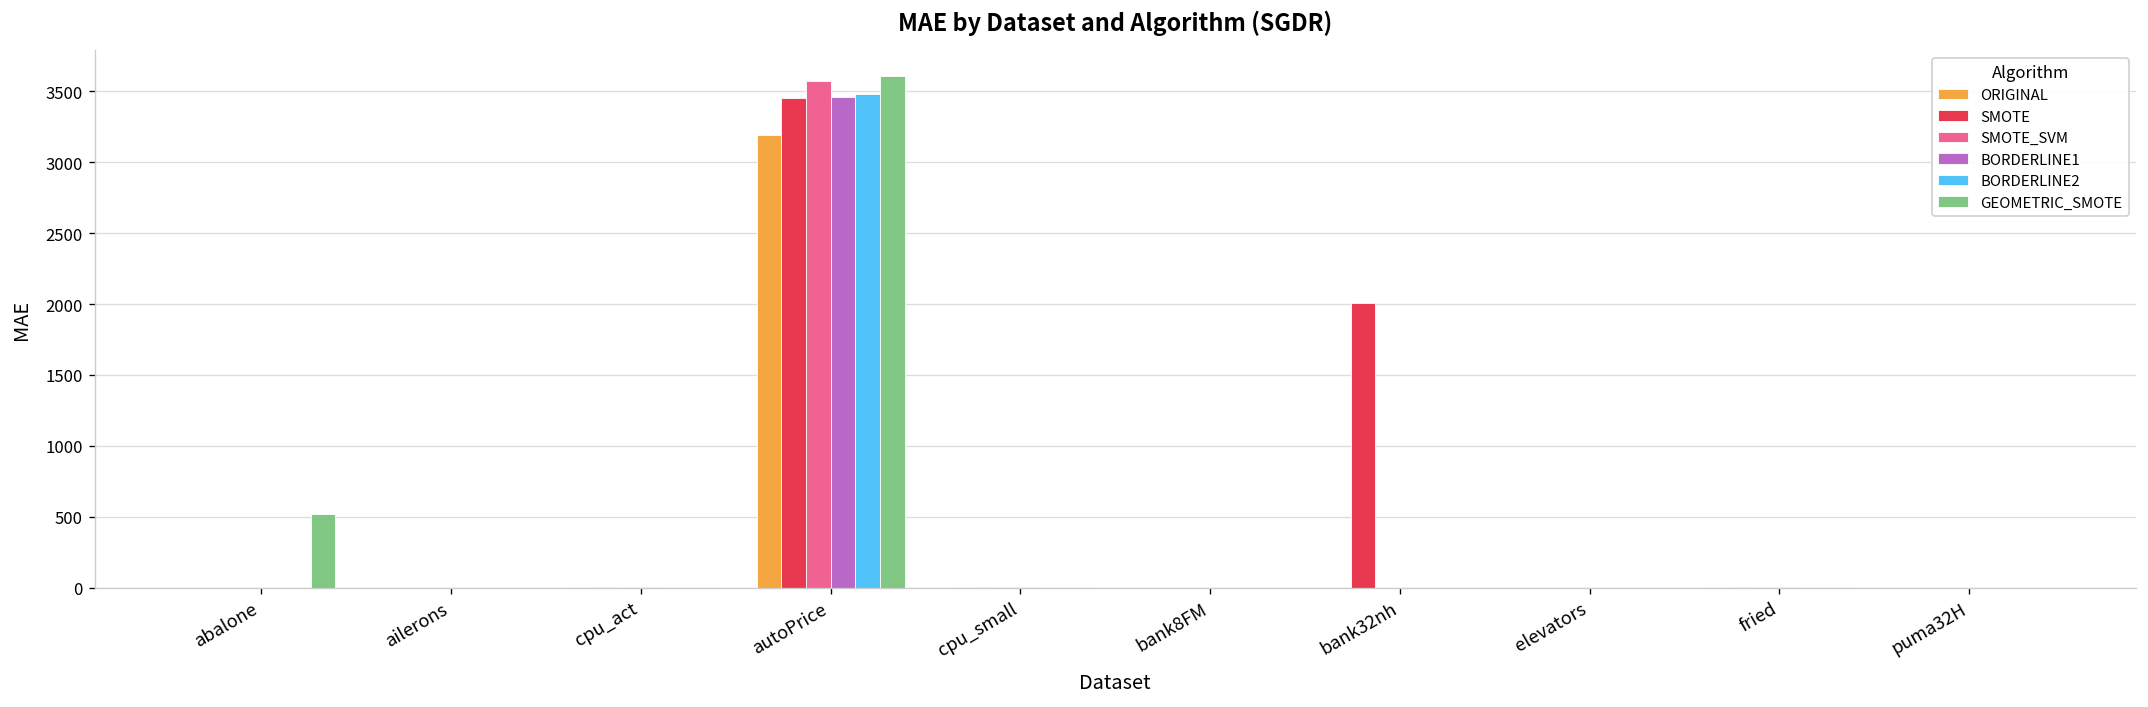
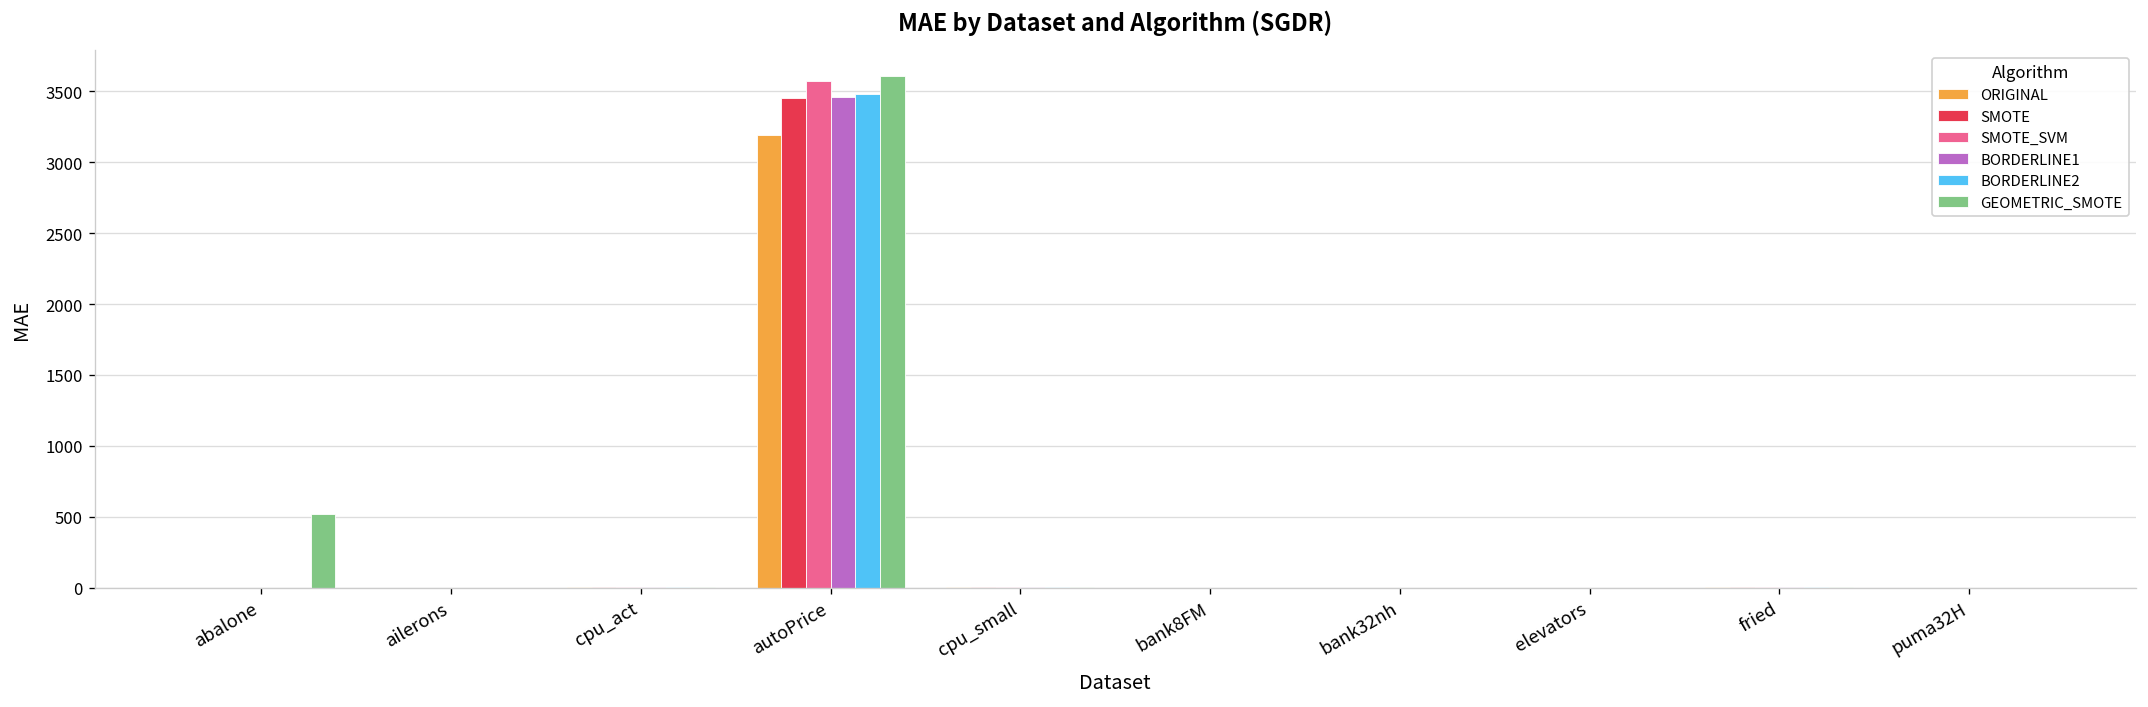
SMOTE, bank32nh: 2010 -> 0
